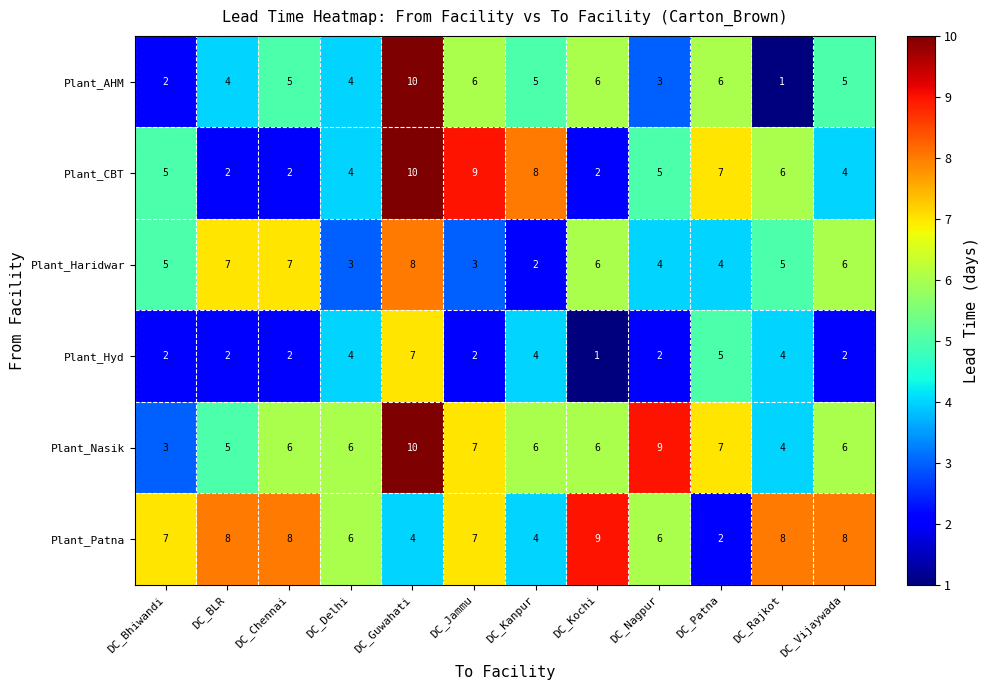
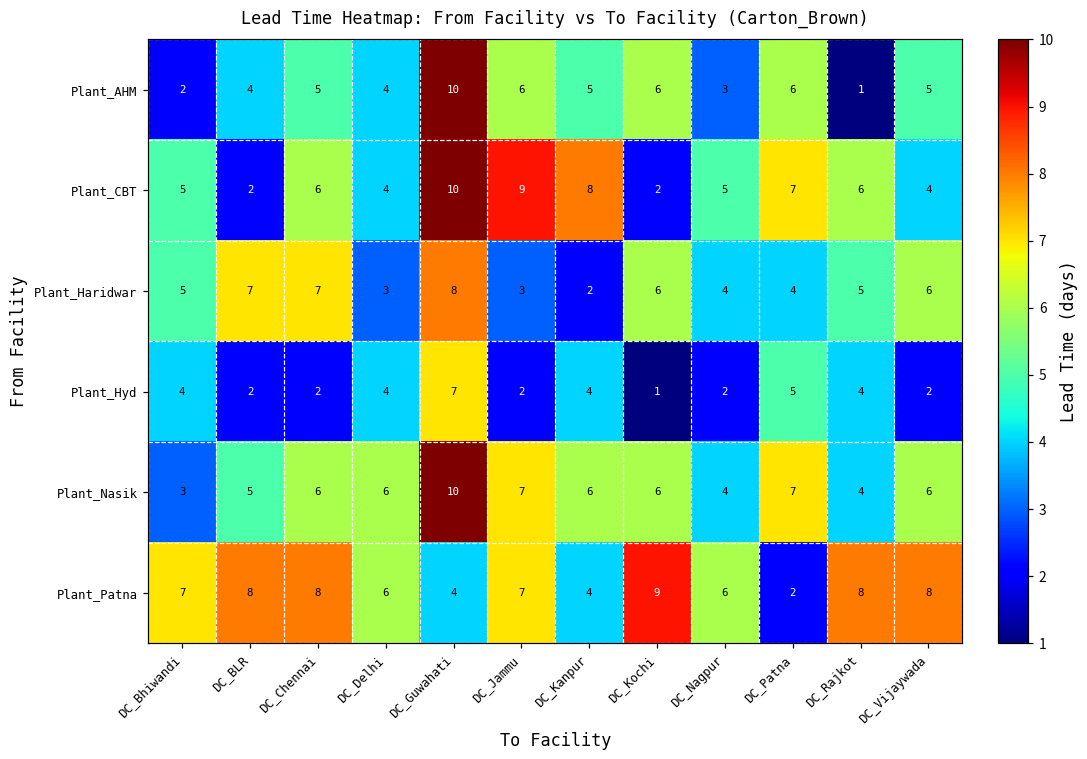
Plant_CBT, DC_Chennai: 2 -> 6
Plant_Hyd, DC_Bhiwandi: 2 -> 4
Plant_Nasik, DC_Nagpur: 9 -> 4
